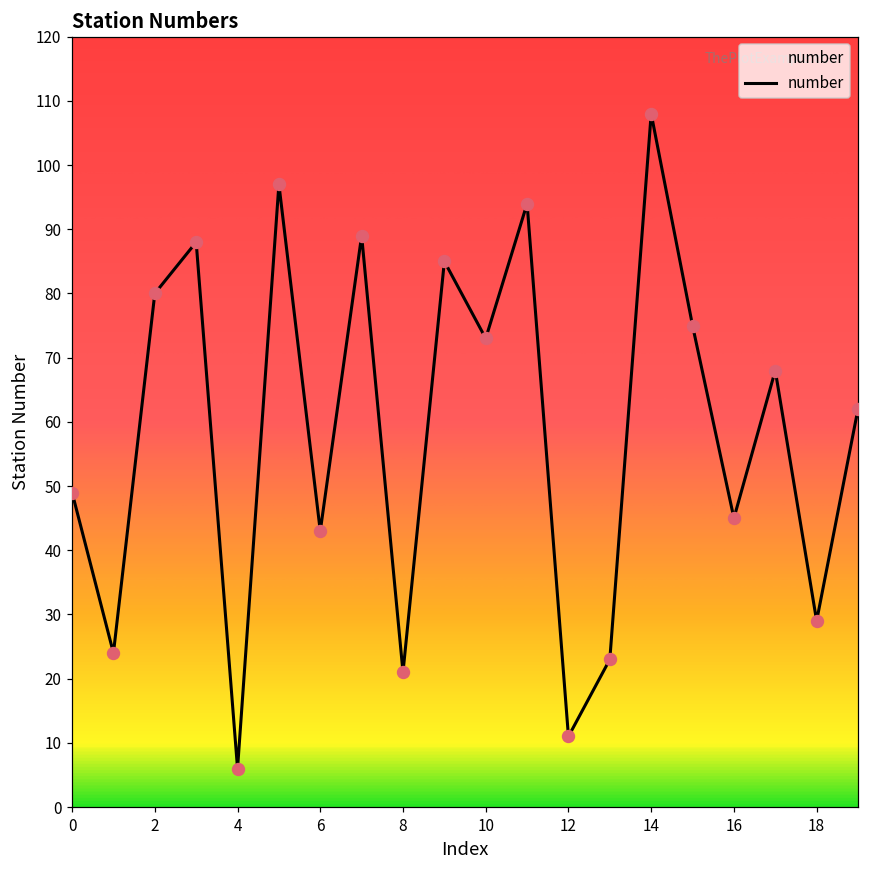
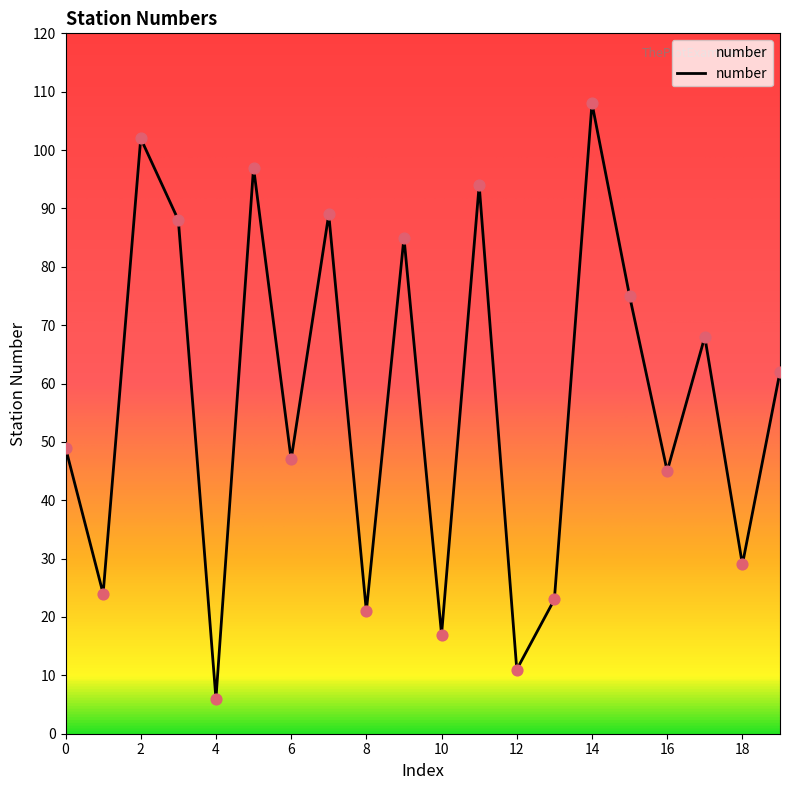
2: 80 -> 102
6: 43 -> 47
10: 73 -> 17
